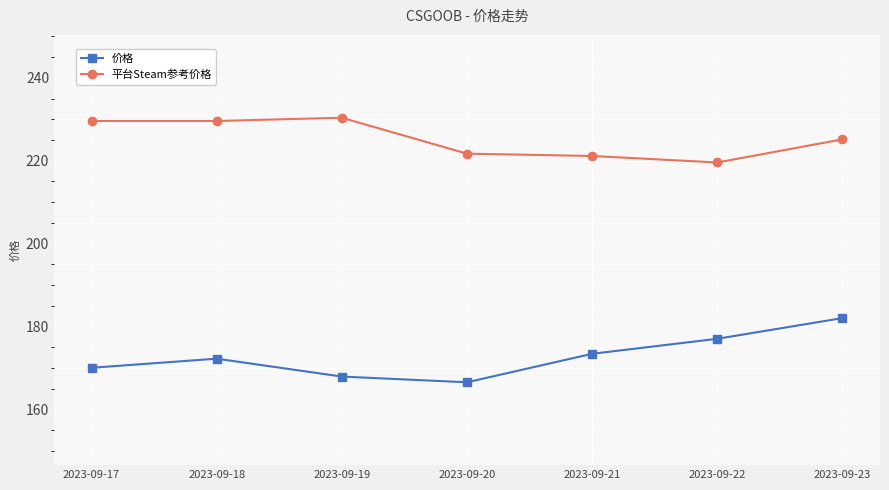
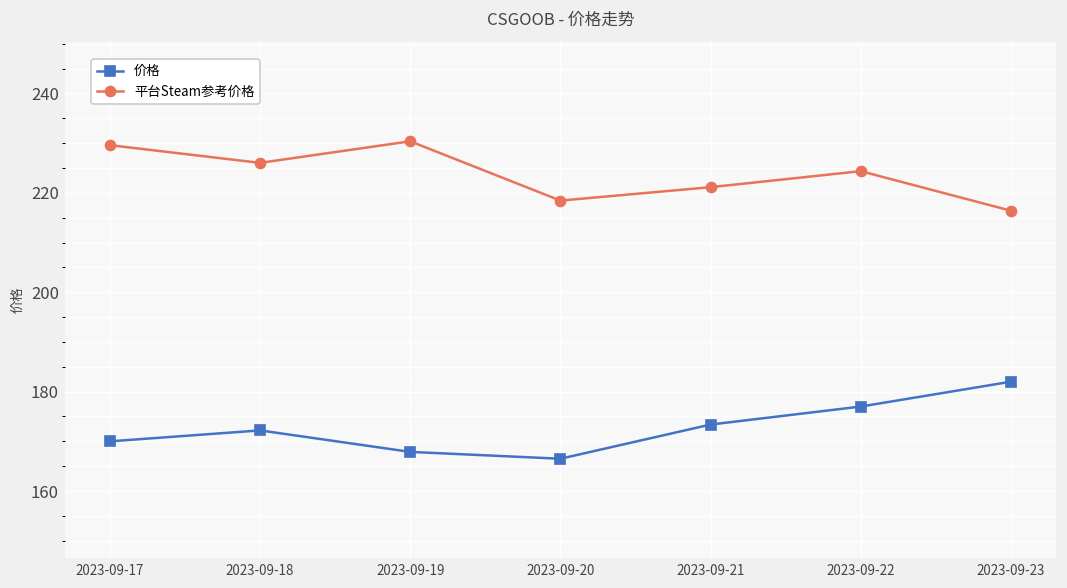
平台Steam参考价格, 2023-09-18: 230 -> 226
平台Steam参考价格, 2023-09-20: 222 -> 218
平台Steam参考价格, 2023-09-22: 220 -> 224
平台Steam参考价格, 2023-09-23: 225 -> 216
